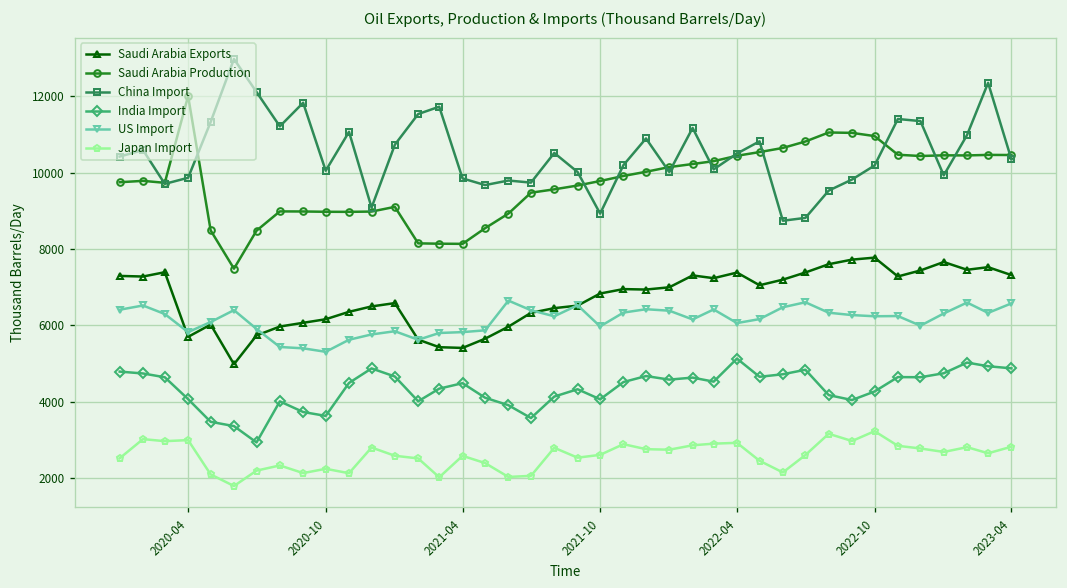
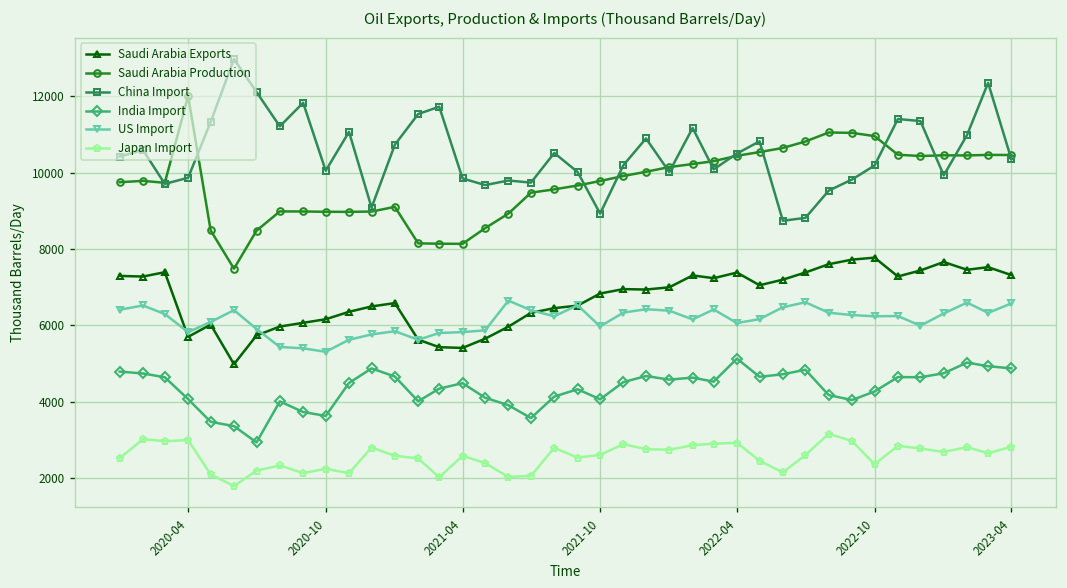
Japan Import, 2022-10: 3200 -> 2400
